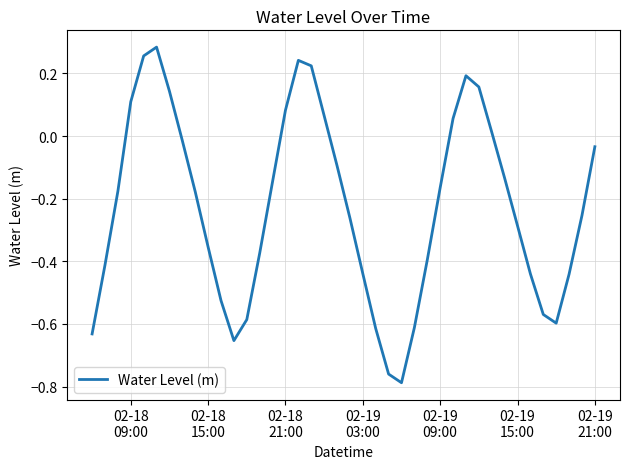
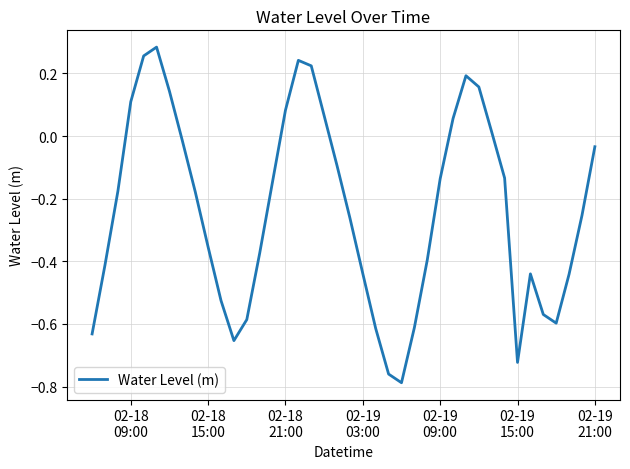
02-19 09:00: -0.17 -> -0.14
02-19 15:00: -0.29 -> -0.72
